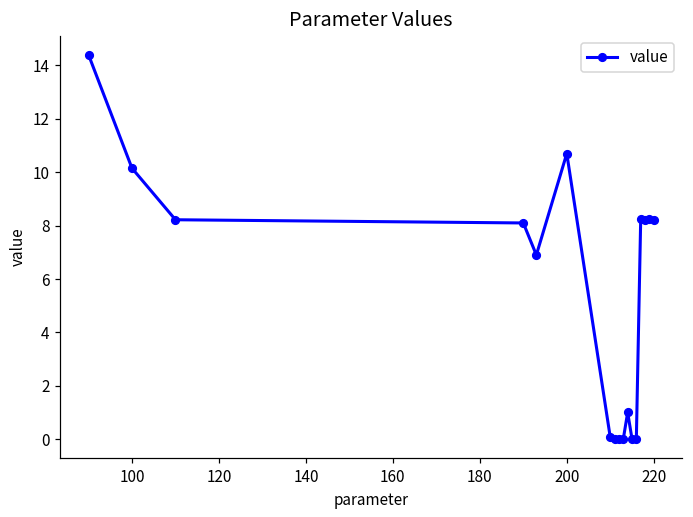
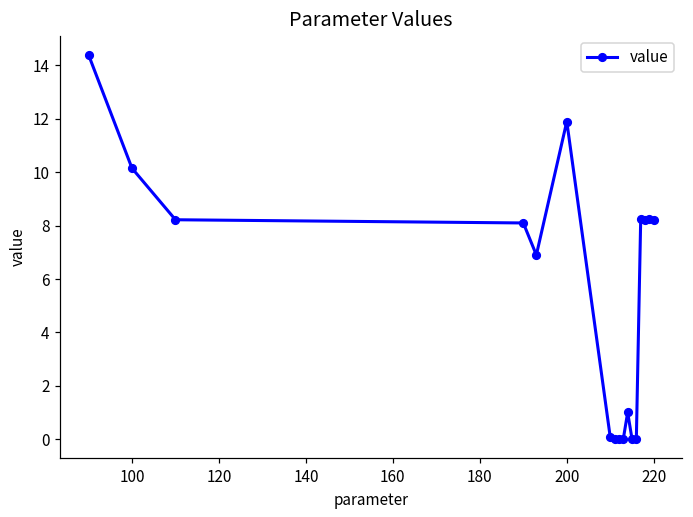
200: 10.7 -> 11.9
